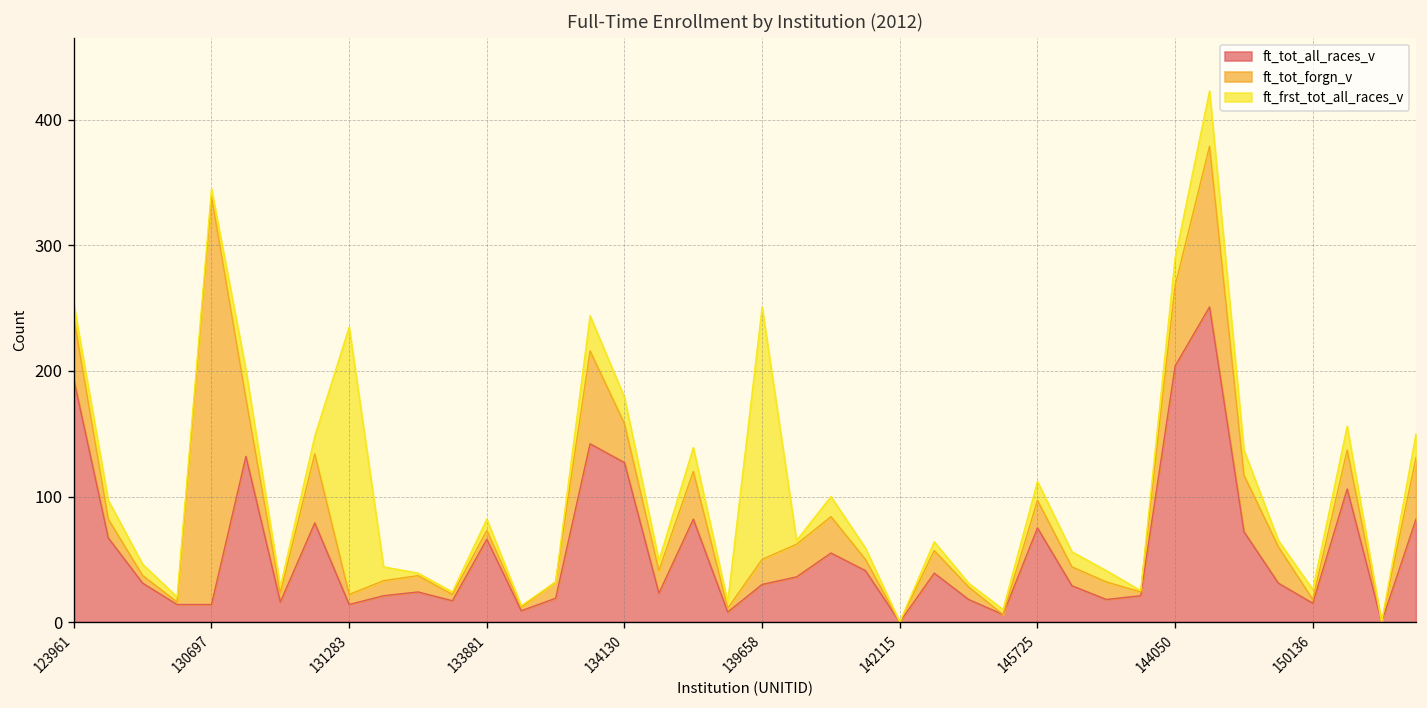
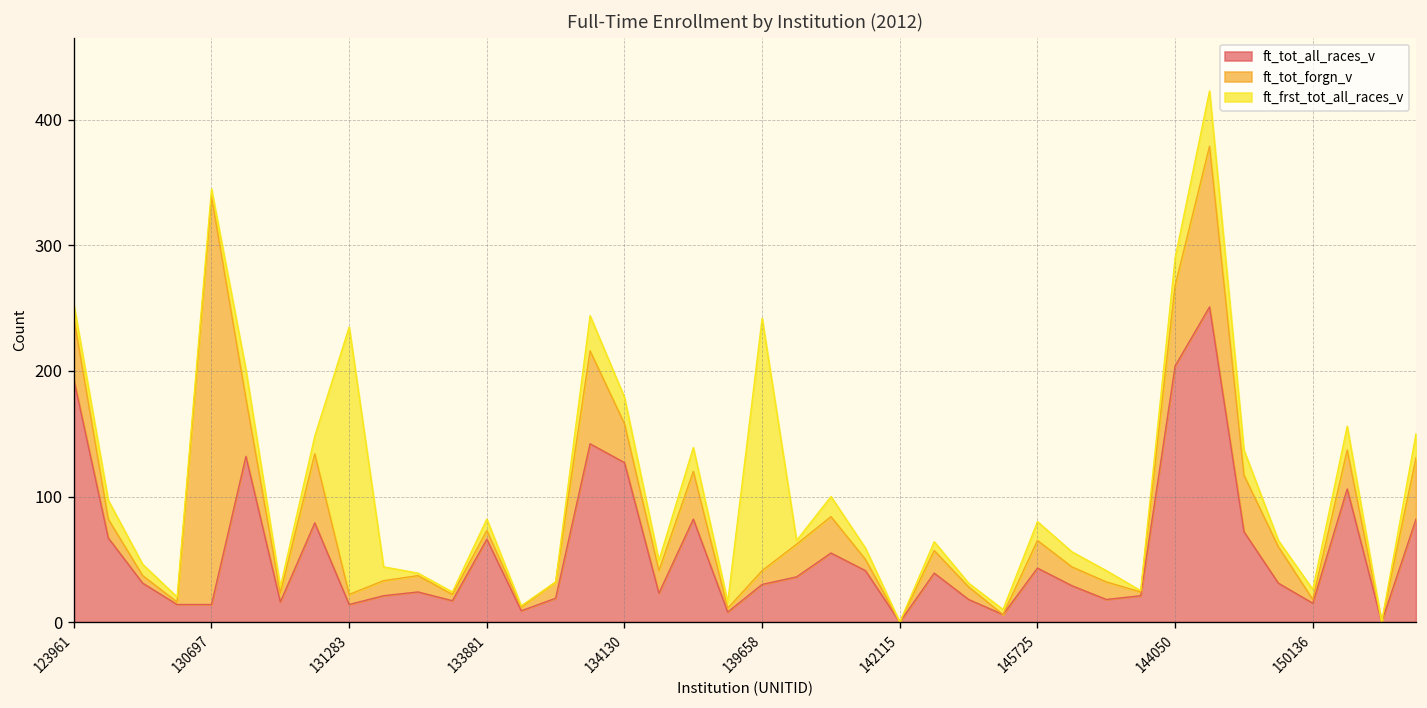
ft_tot_forgn_v, 139658: 20 -> 11
ft_tot_all_races_v, 145725: 75 -> 43
